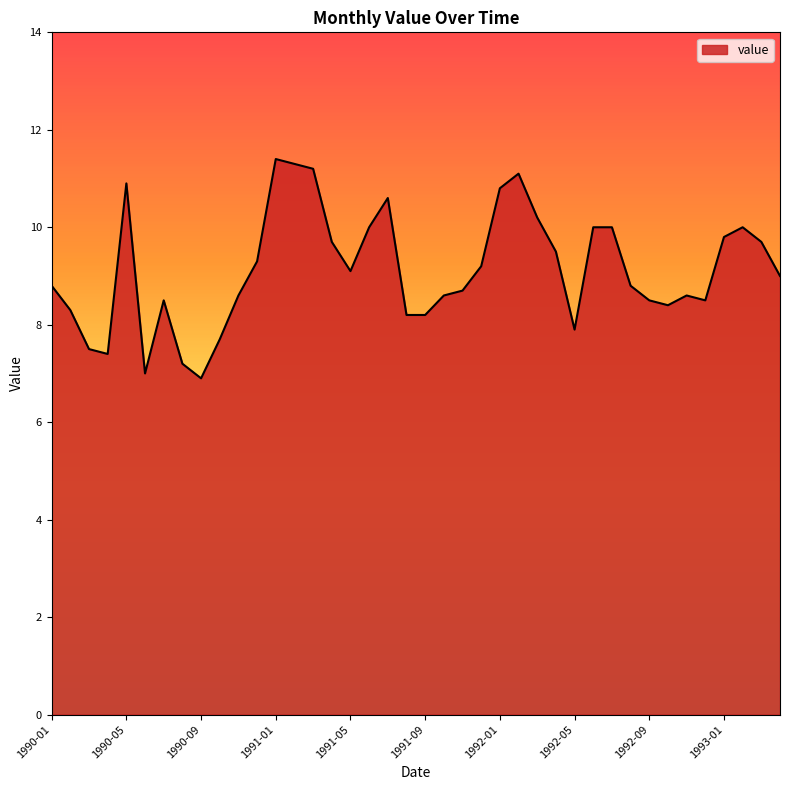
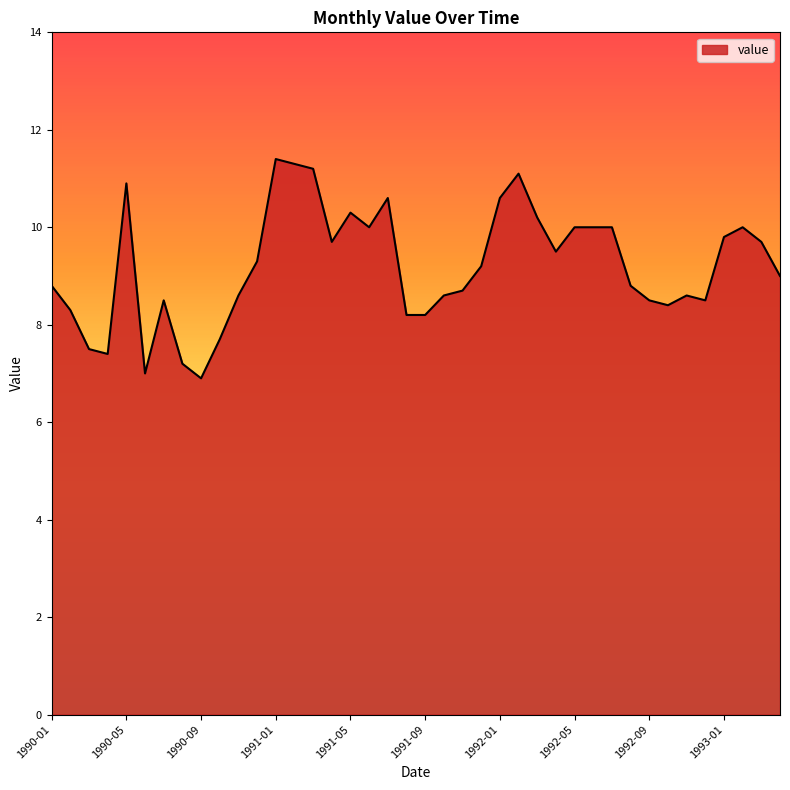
1991-05: 9.1 -> 10.3
1992-01: 10.8 -> 10.6
1992-05: 7.9 -> 10.0
